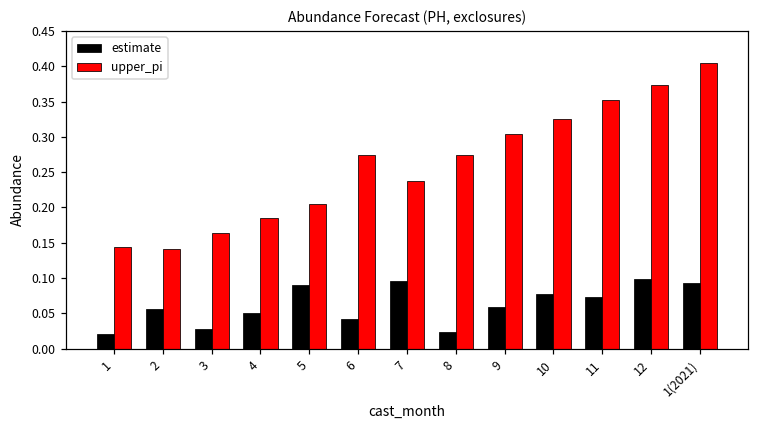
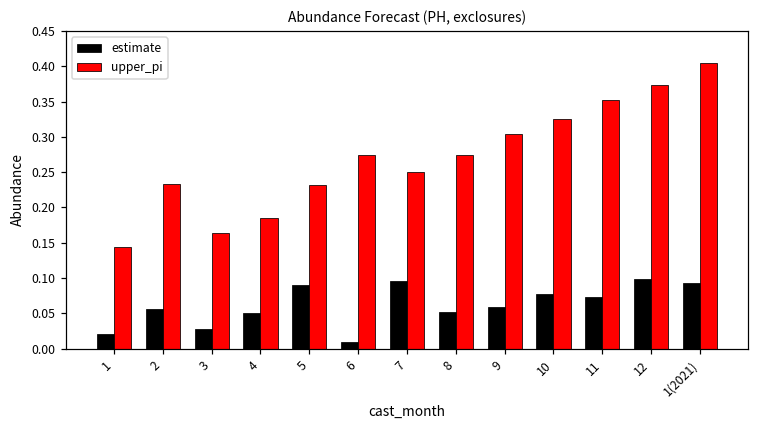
upper_pi, 2: 0.14 -> 0.23
upper_pi, 5: 0.21 -> 0.23
estimate, 6: 0.04 -> 0.01
upper_pi, 7: 0.24 -> 0.25
estimate, 8: 0.02 -> 0.05
